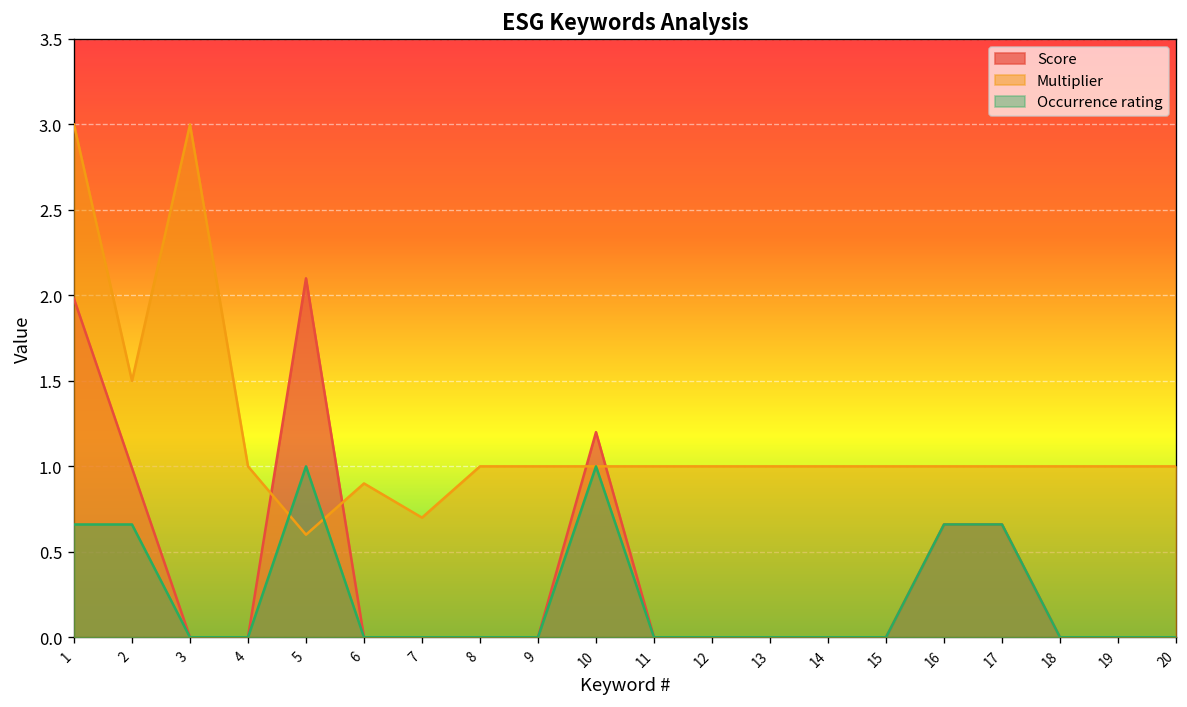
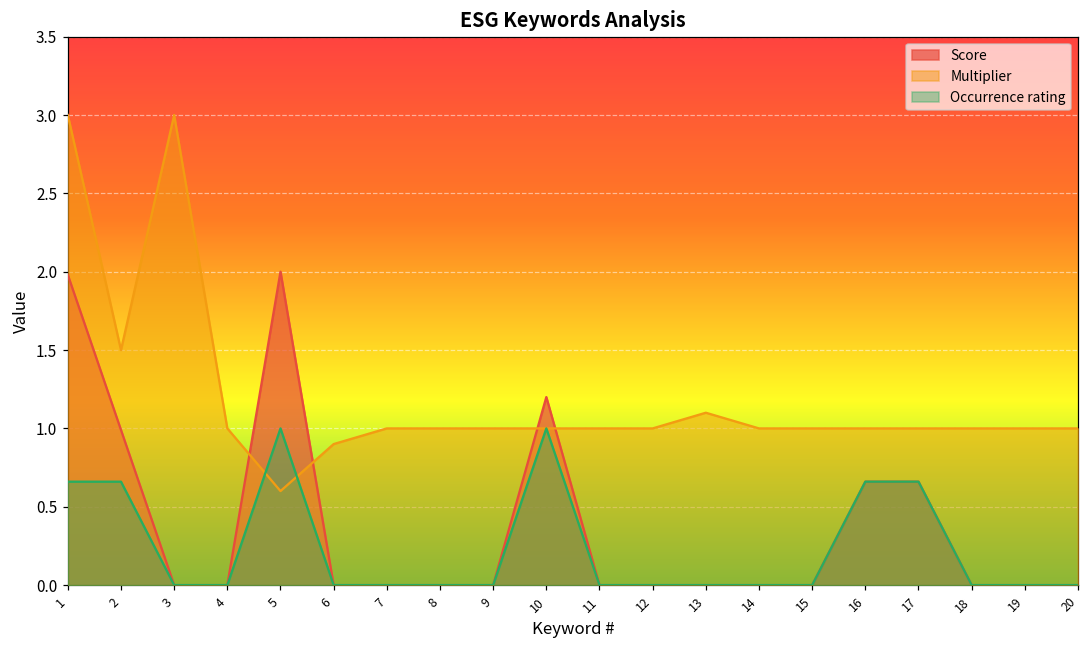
Score, 5: 2.1 -> 2.0
Multiplier, 7: 0.7 -> 1.0
Multiplier, 13: 1.0 -> 1.1
